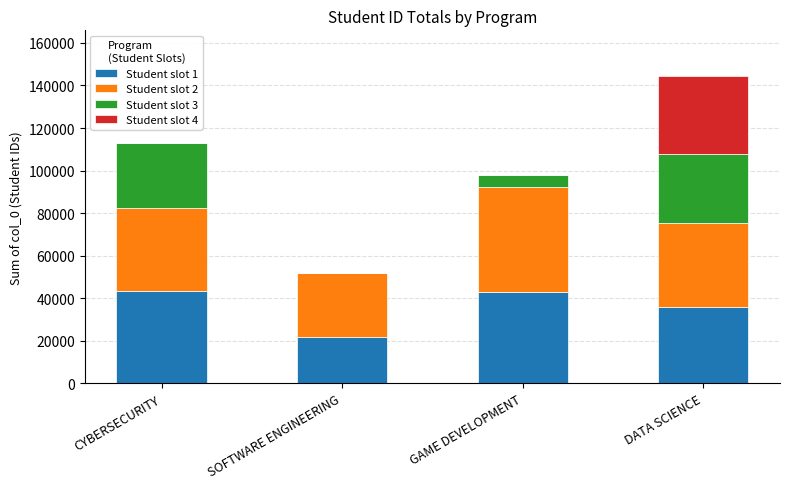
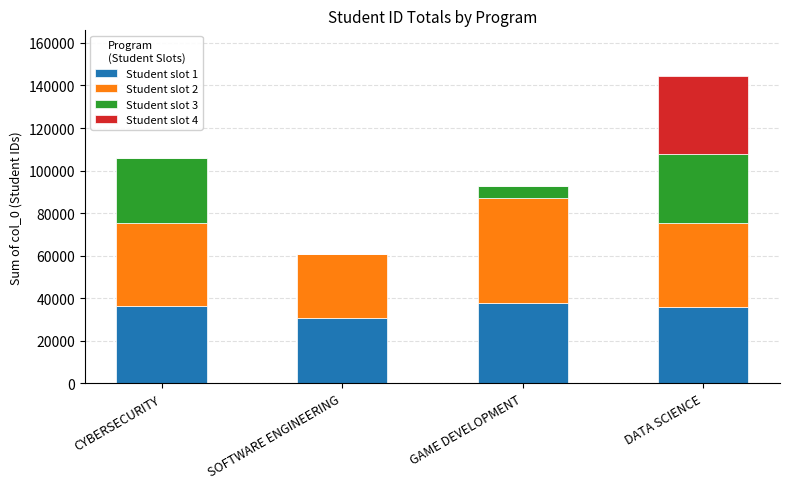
Student slot 1, CYBERSECURITY: 43000 -> 36000
Student slot 1, SOFTWARE ENGINEERING: 22000 -> 31000
Student slot 1, GAME DEVELOPMENT: 43000 -> 38000
